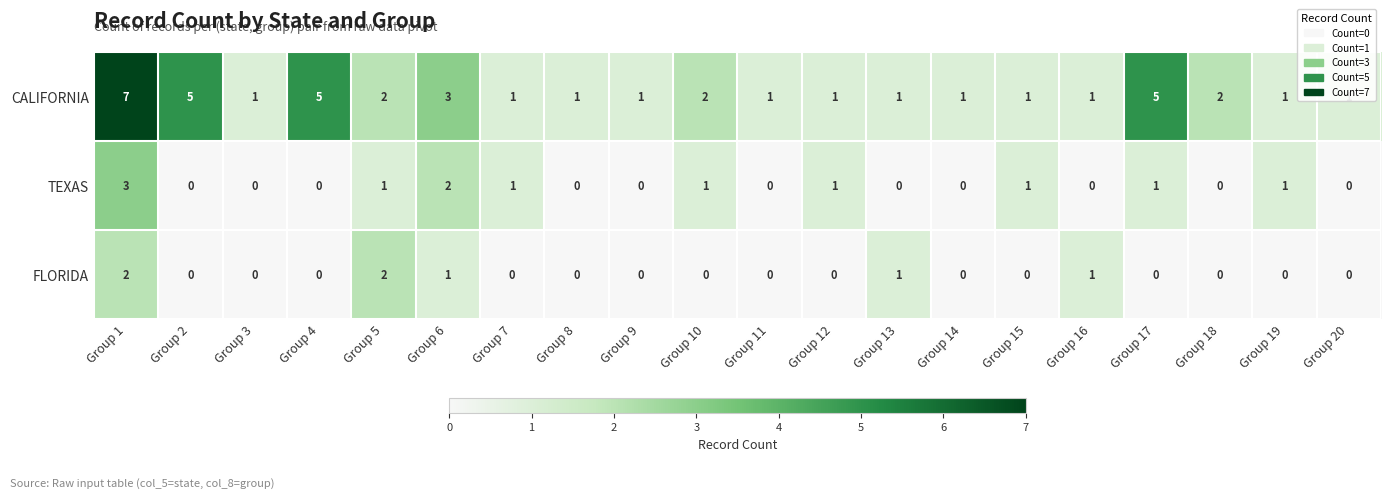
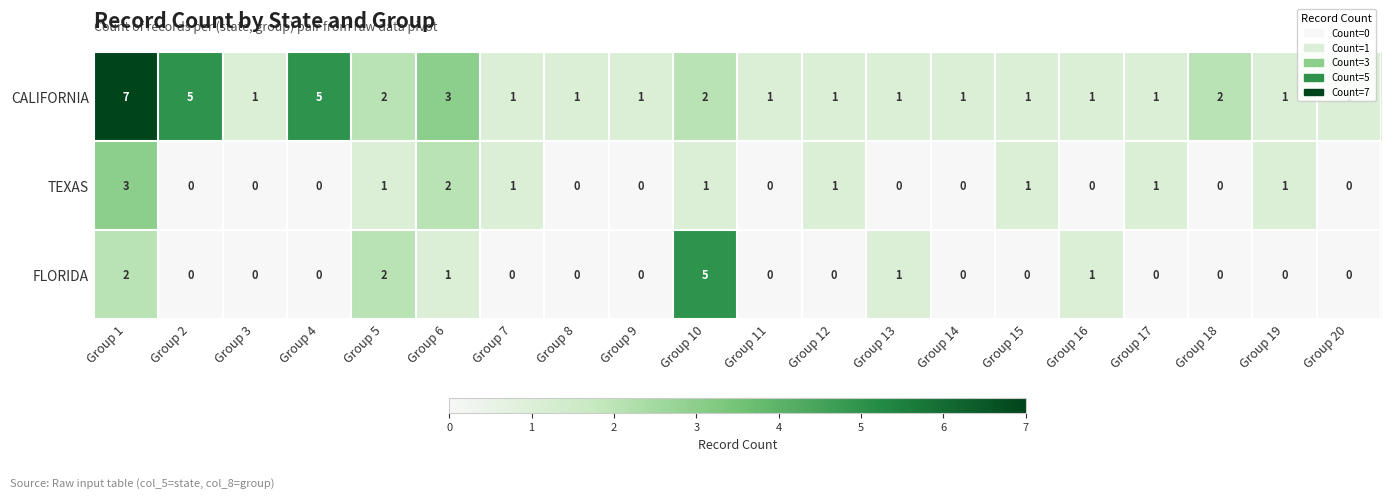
CALIFORNIA, Group 17: 5 -> 1
FLORIDA, Group 10: 0 -> 5
